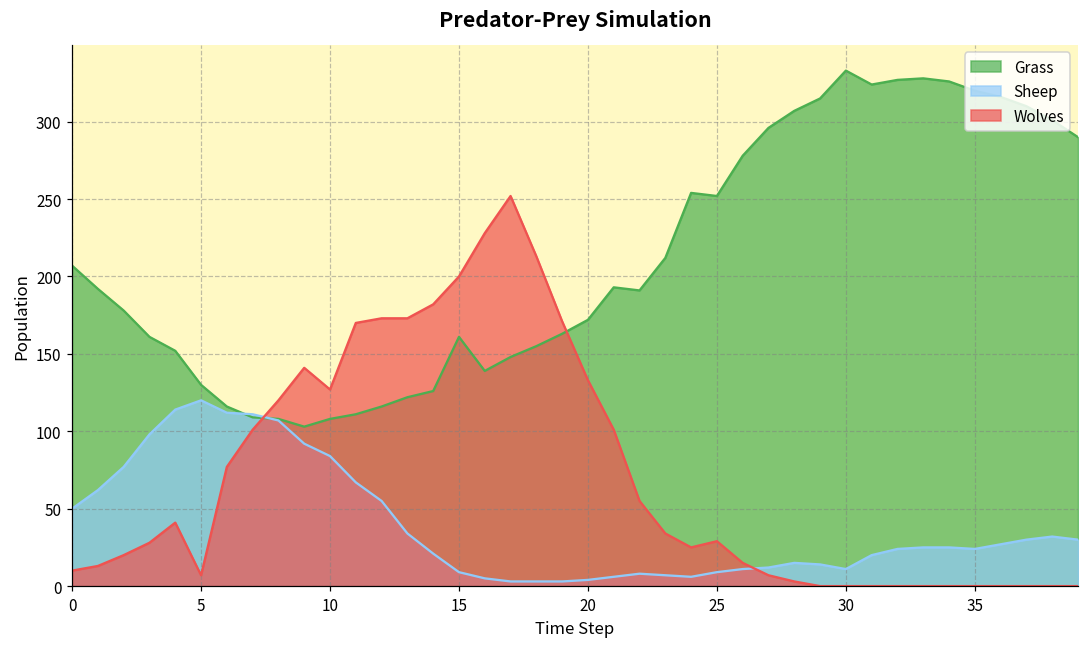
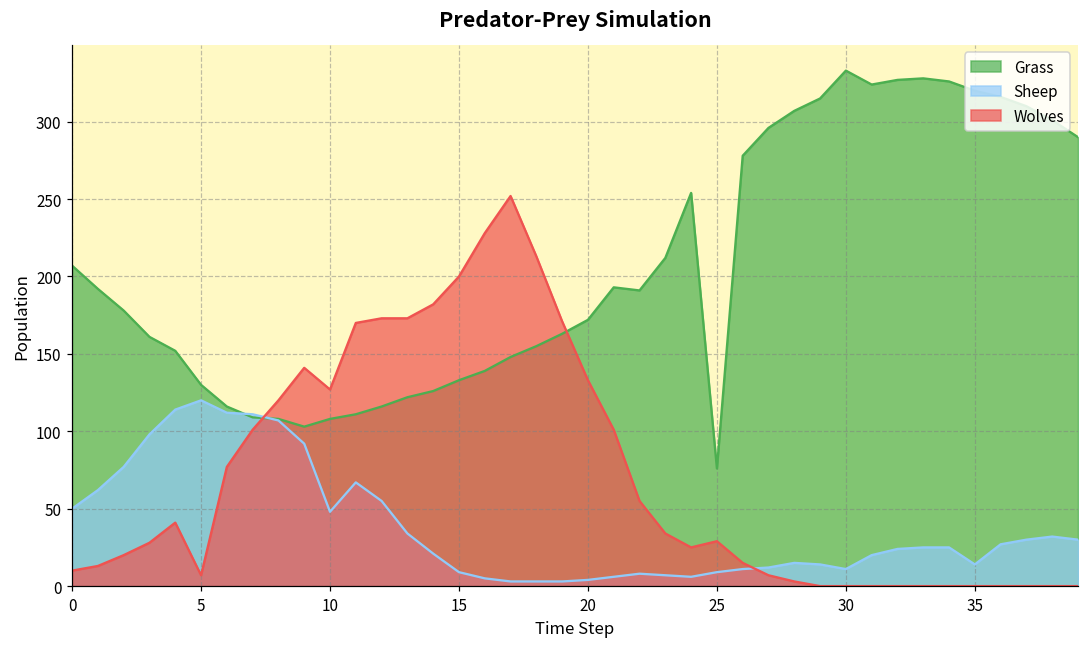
Sheep, 10: 84 -> 48
Grass, 15: 161 -> 133
Grass, 25: 252 -> 76
Sheep, 35: 24 -> 14
